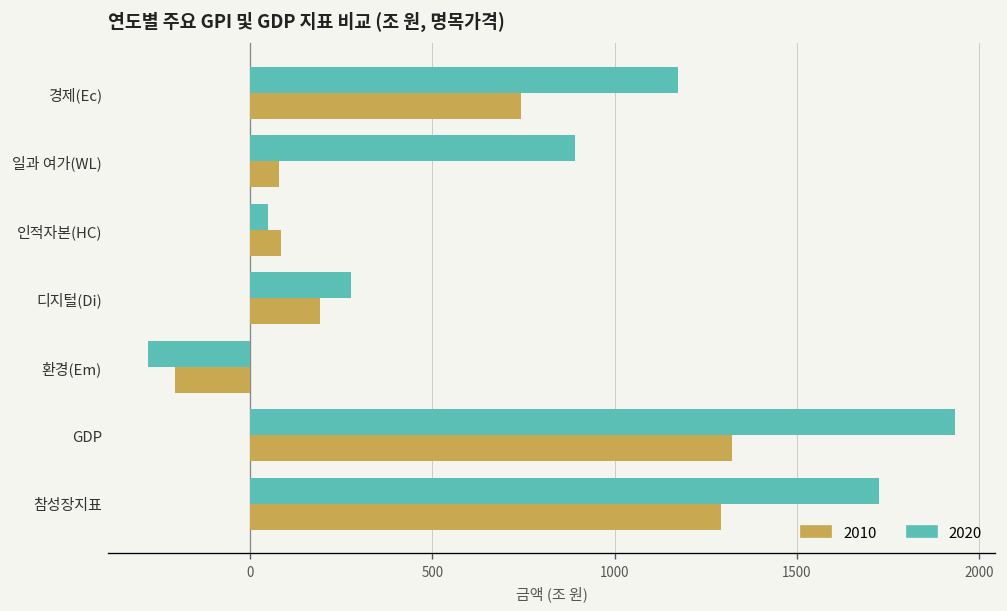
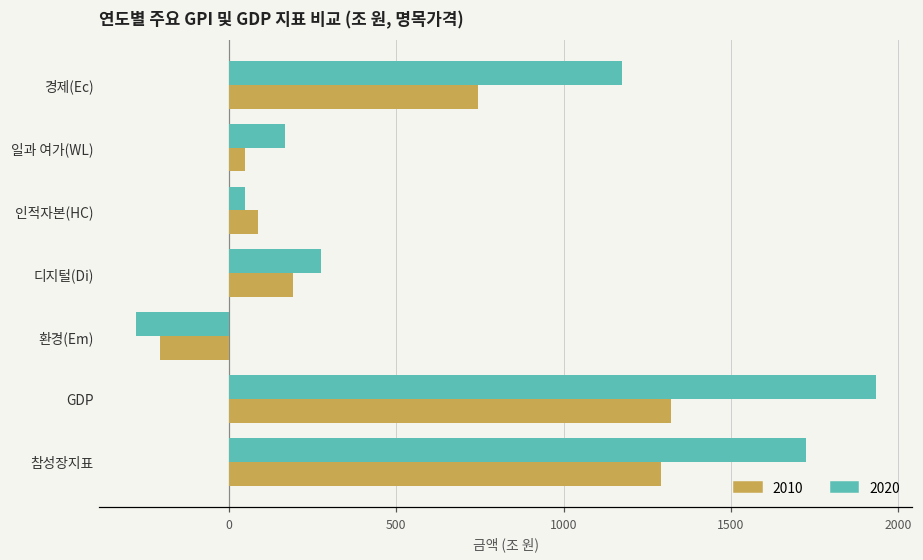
2020, 일과 여가(WL): 890 -> 170
2010, 일과 여가(WL): 80 -> 50
